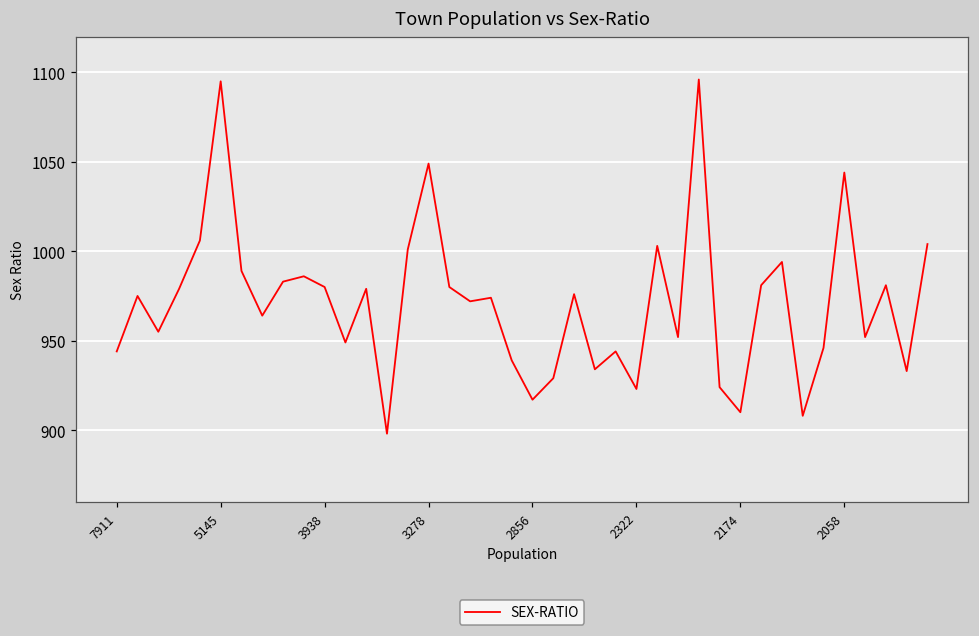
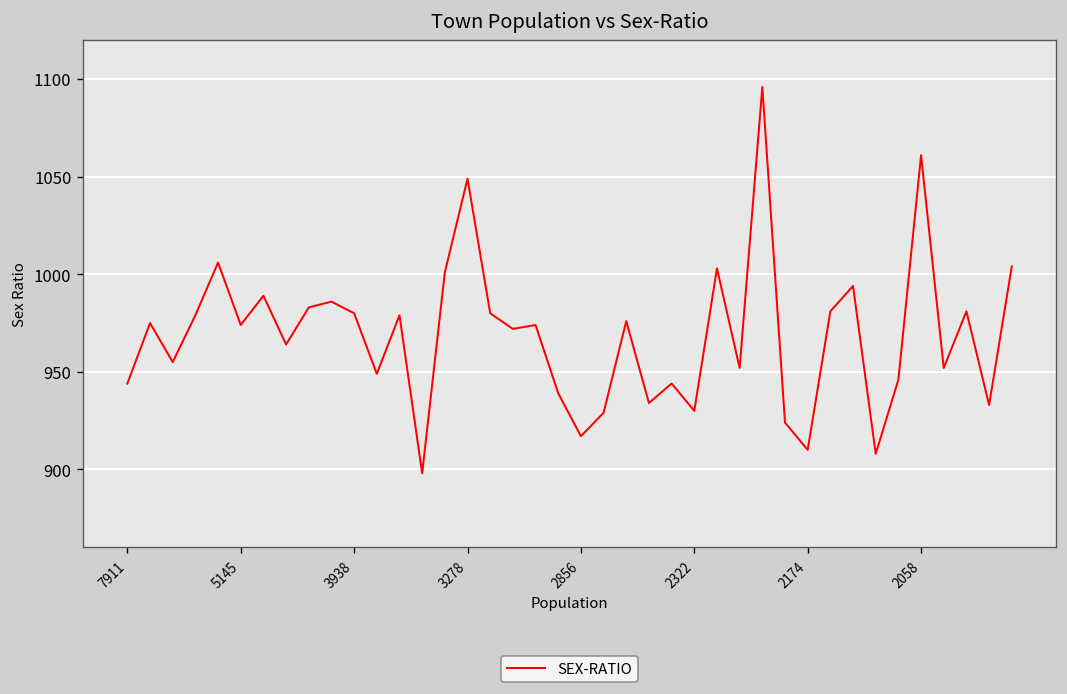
5145: 1095 -> 974
2322: 923 -> 930
2058: 1044 -> 1061
